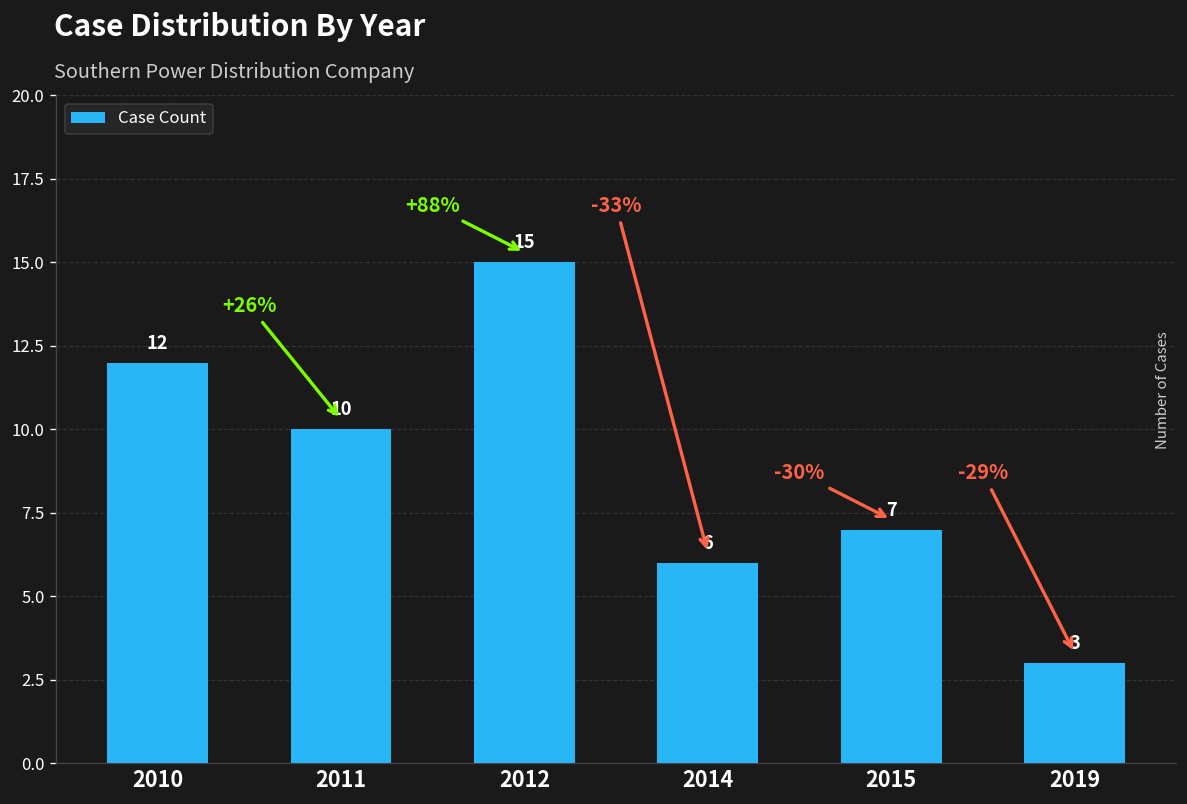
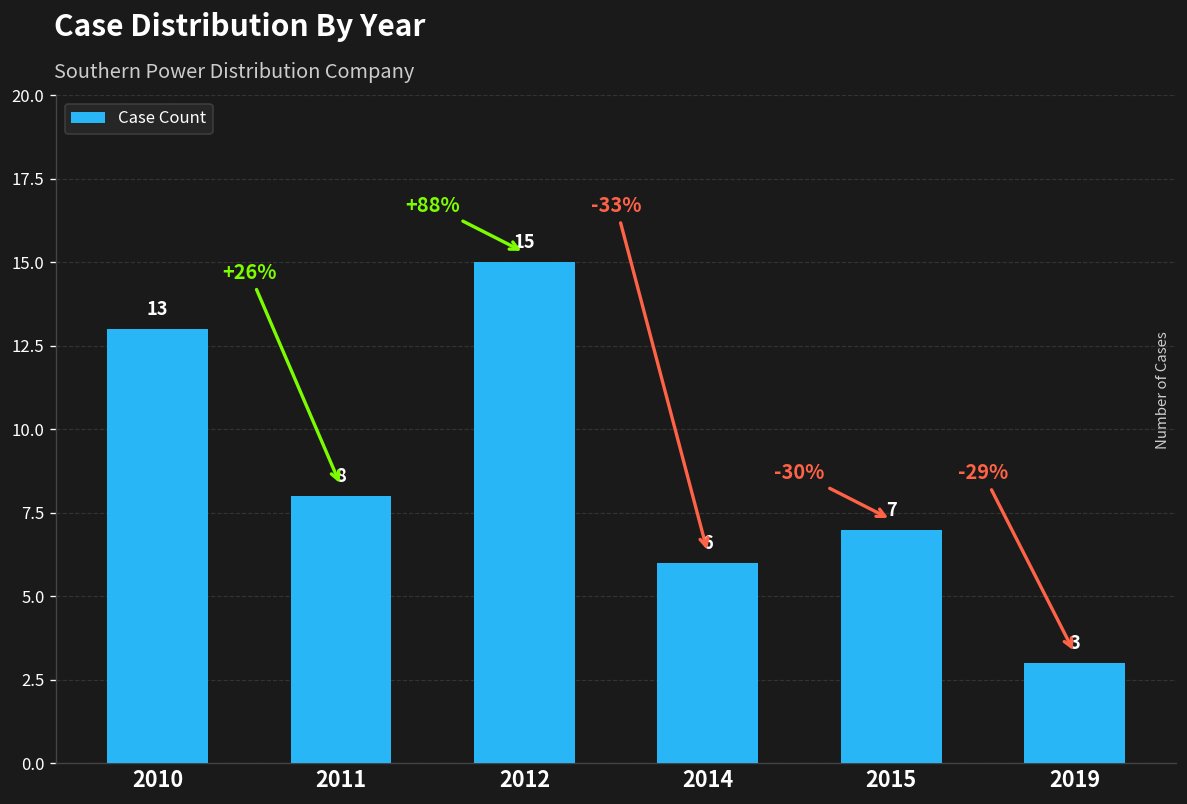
2010: 12 -> 13
2011: 10 -> 8
